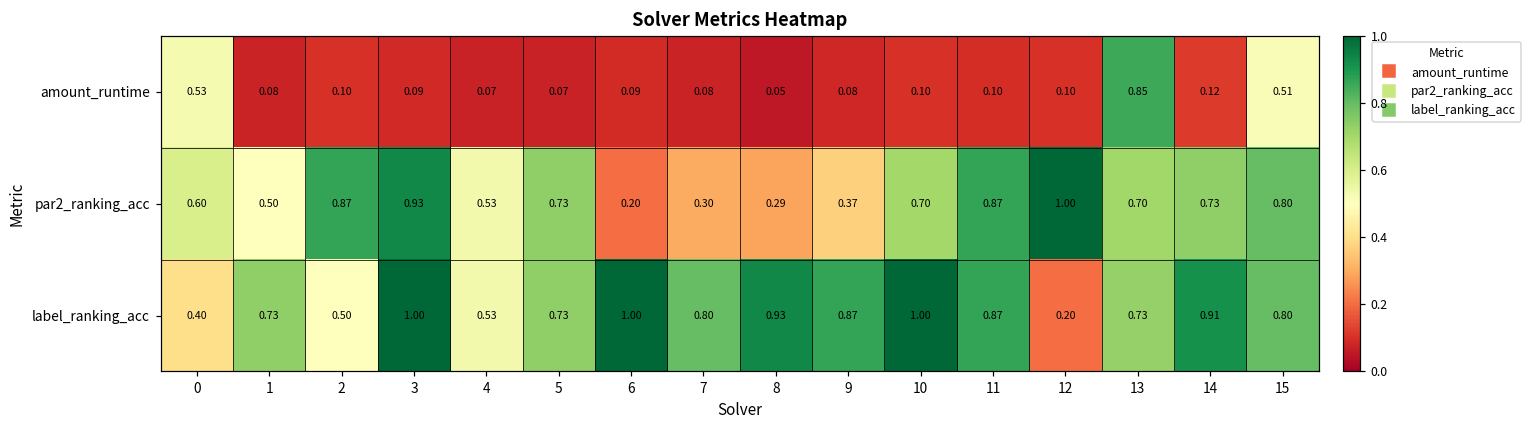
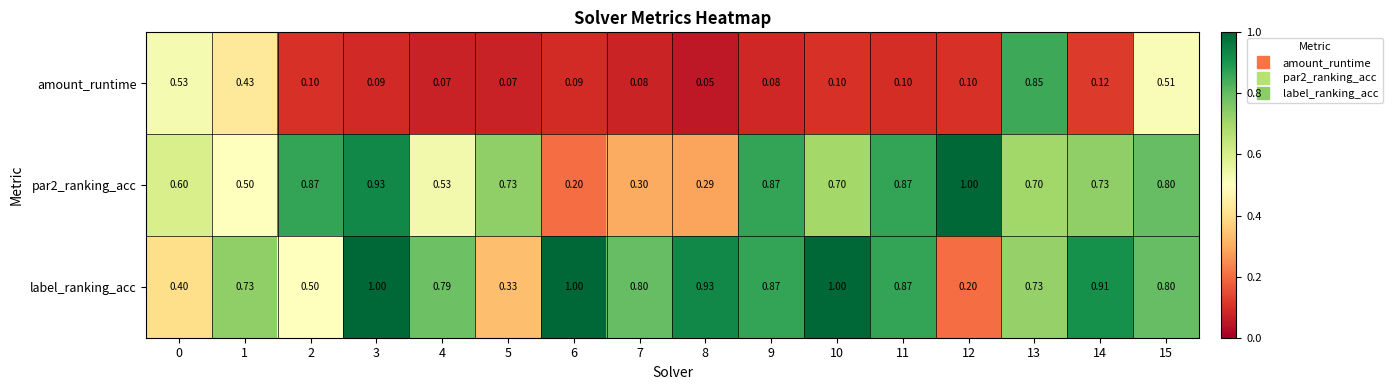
amount_runtime, 1: 0.08 -> 0.43
par2_ranking_acc, 9: 0.37 -> 0.87
label_ranking_acc, 4: 0.53 -> 0.79
label_ranking_acc, 5: 0.73 -> 0.33
